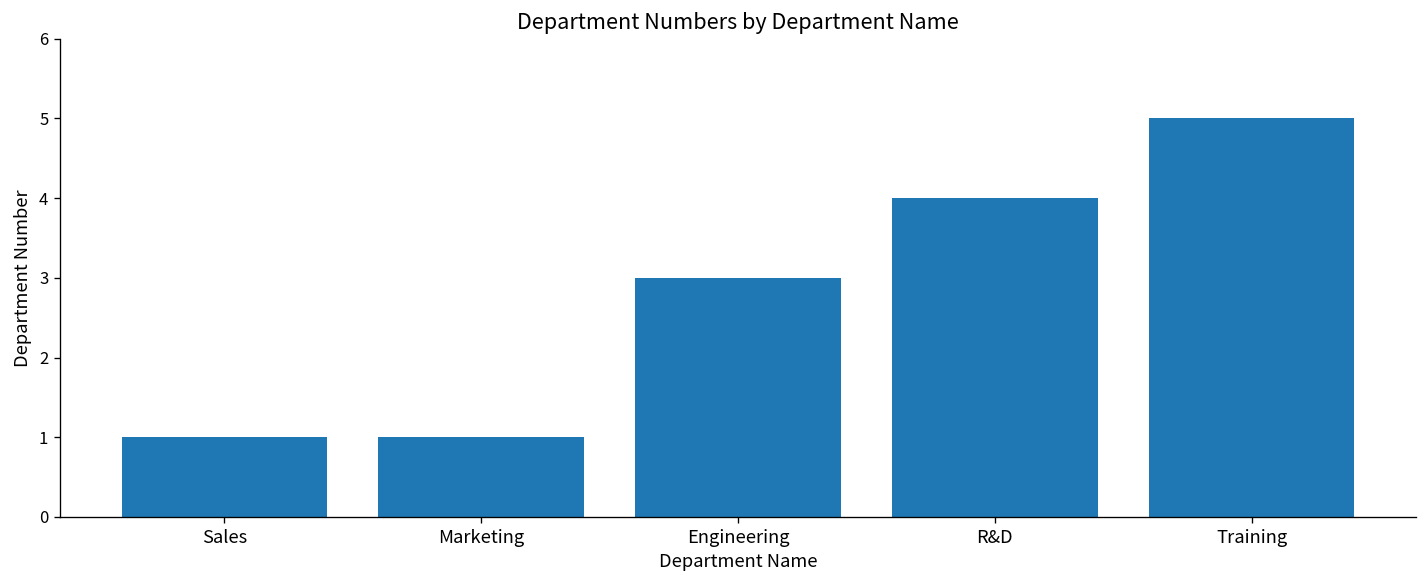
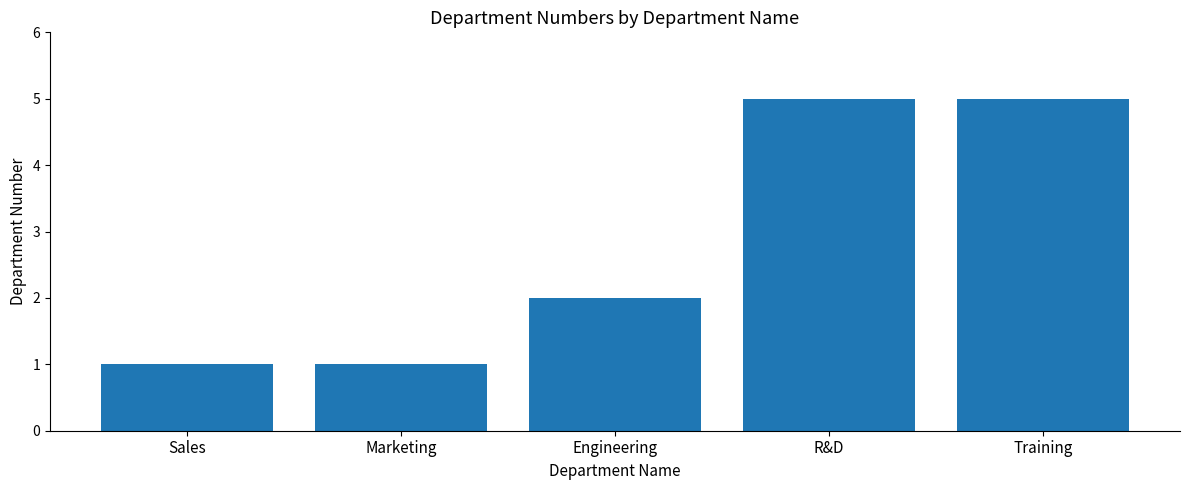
Engineering: 3 -> 2
R&D: 4 -> 5
